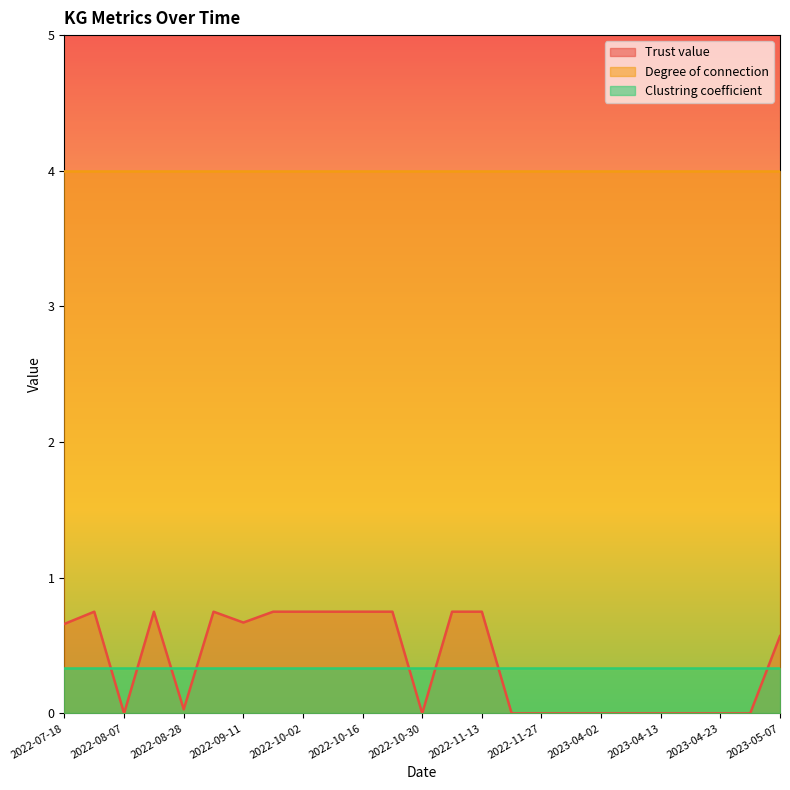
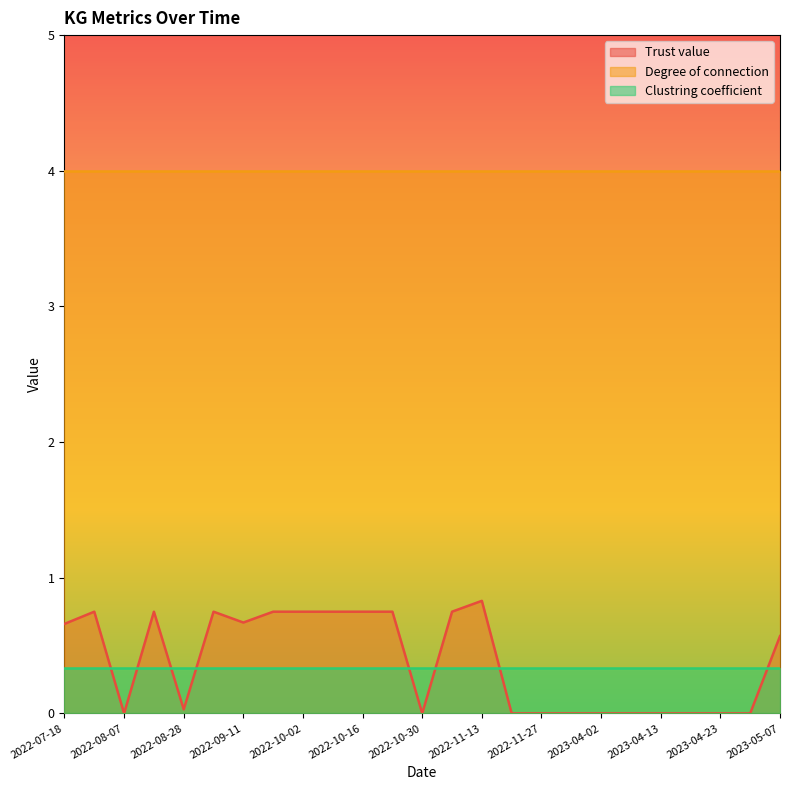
Trust value, 2022-11-13: 0.75 -> 0.83
